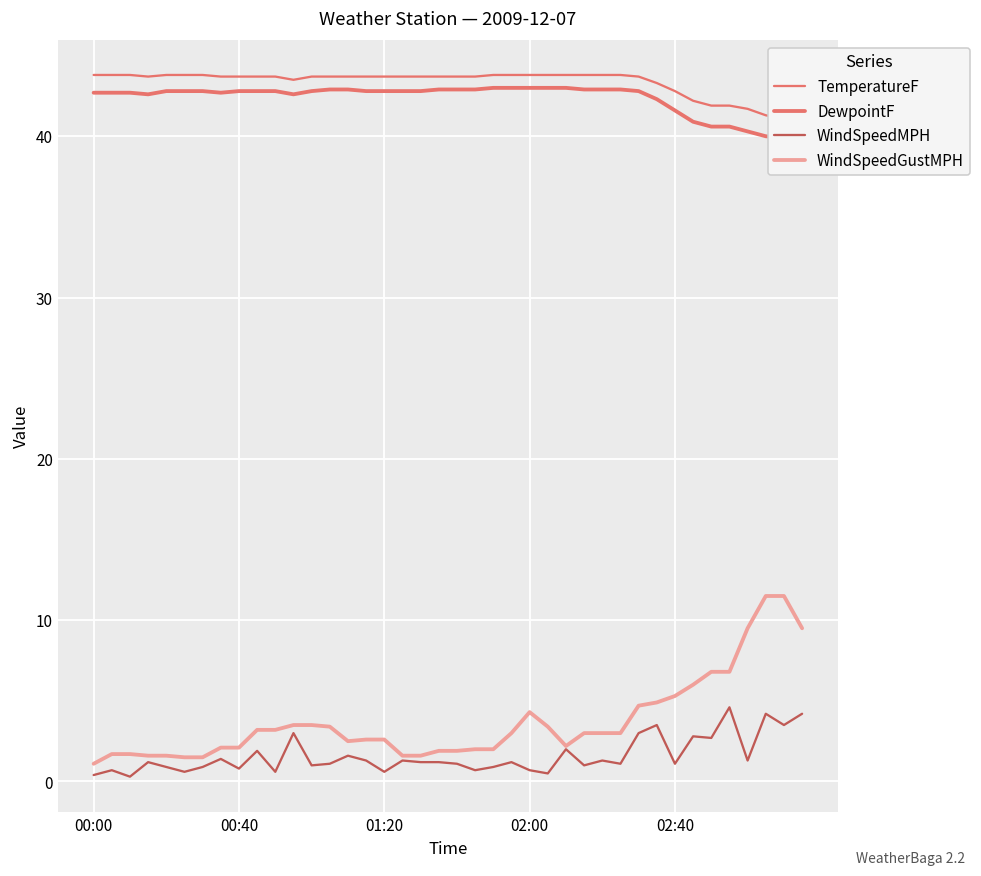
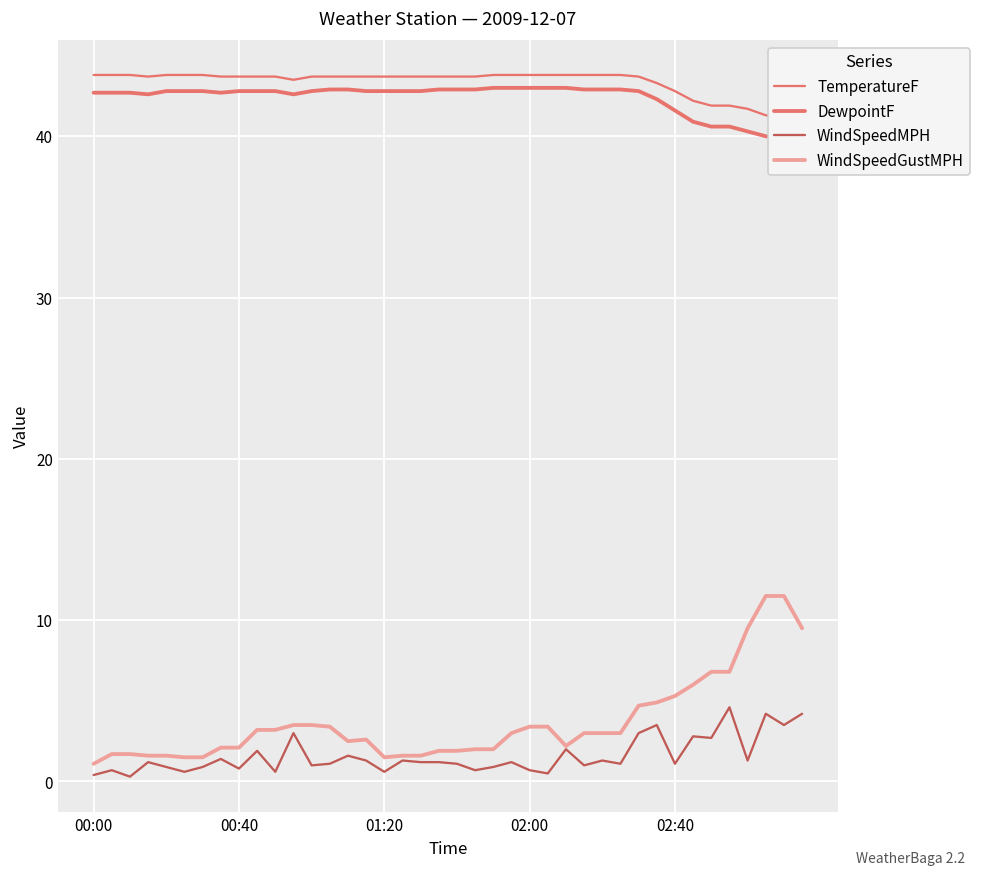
WindSpeedGustMPH, 01:20: 2.6 -> 1.5
WindSpeedGustMPH, 02:00: 4.3 -> 3.4
